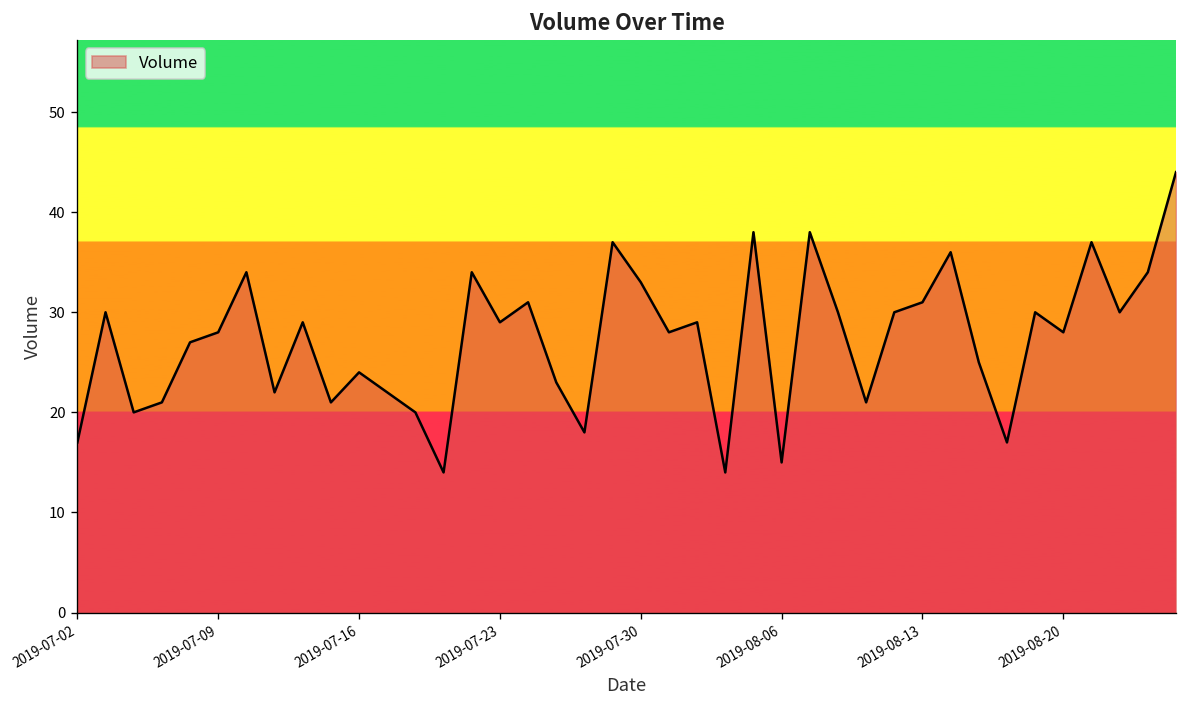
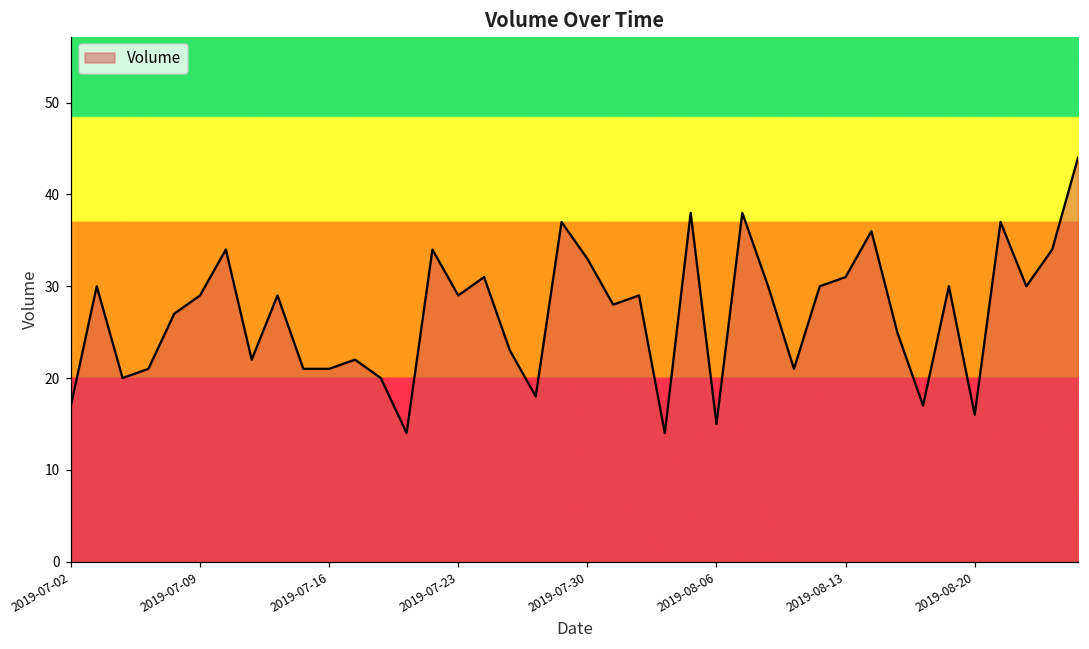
2019-07-09: 28 -> 29
2019-07-16: 24 -> 21
2019-08-20: 28 -> 16
